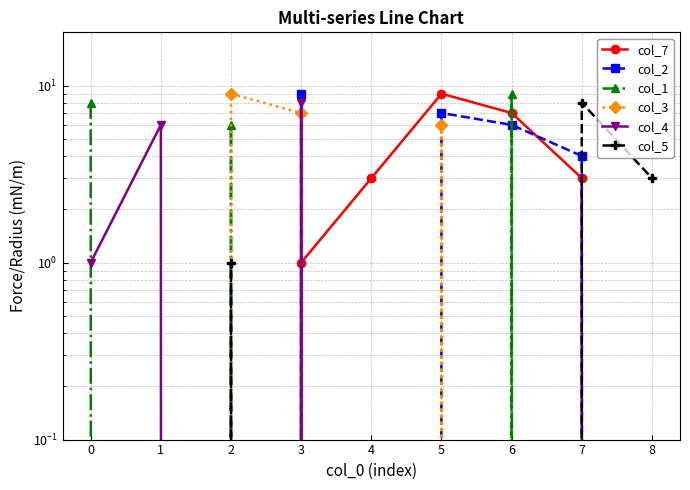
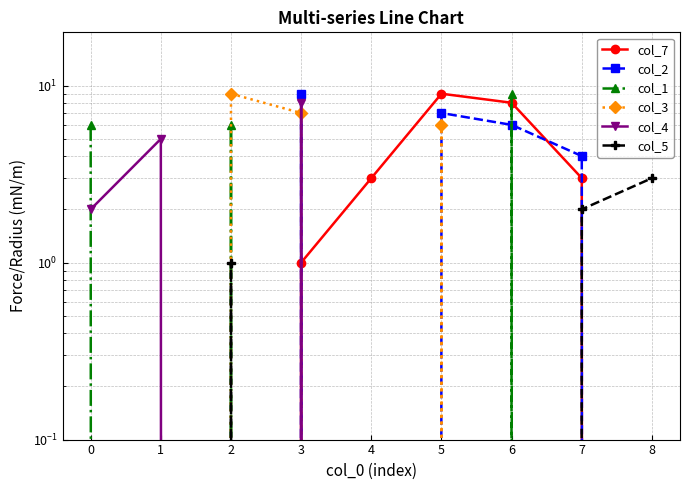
col_1, 0: 8 -> 6
col_4, 0: 1 -> 2
col_4, 1: 6 -> 5
col_7, 6: 7 -> 8
col_5, 7: 8 -> 2
